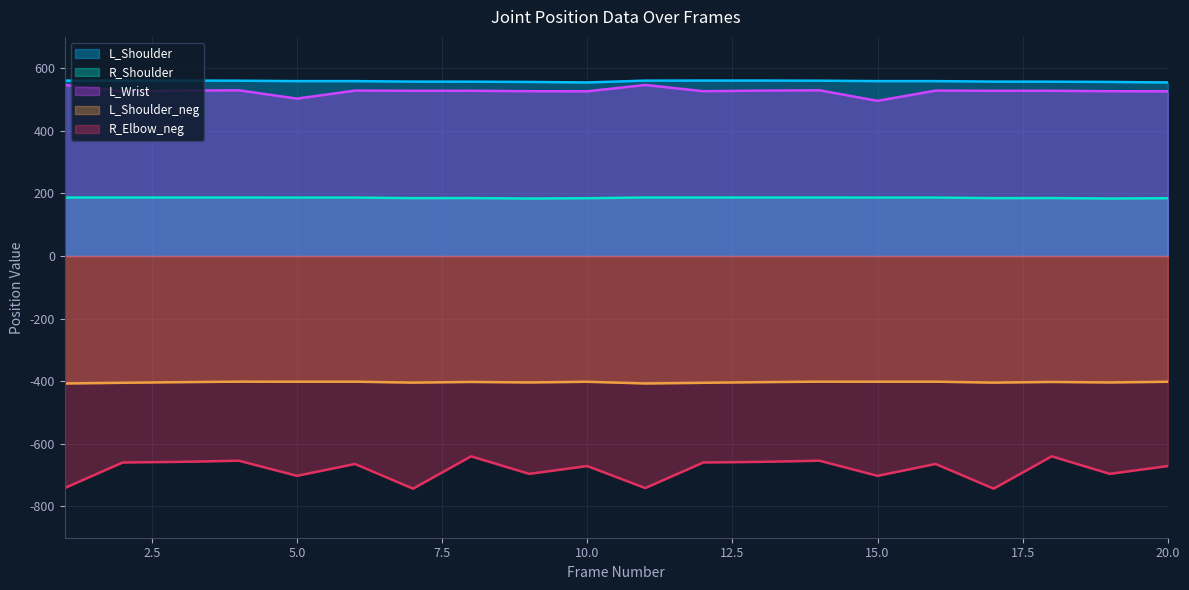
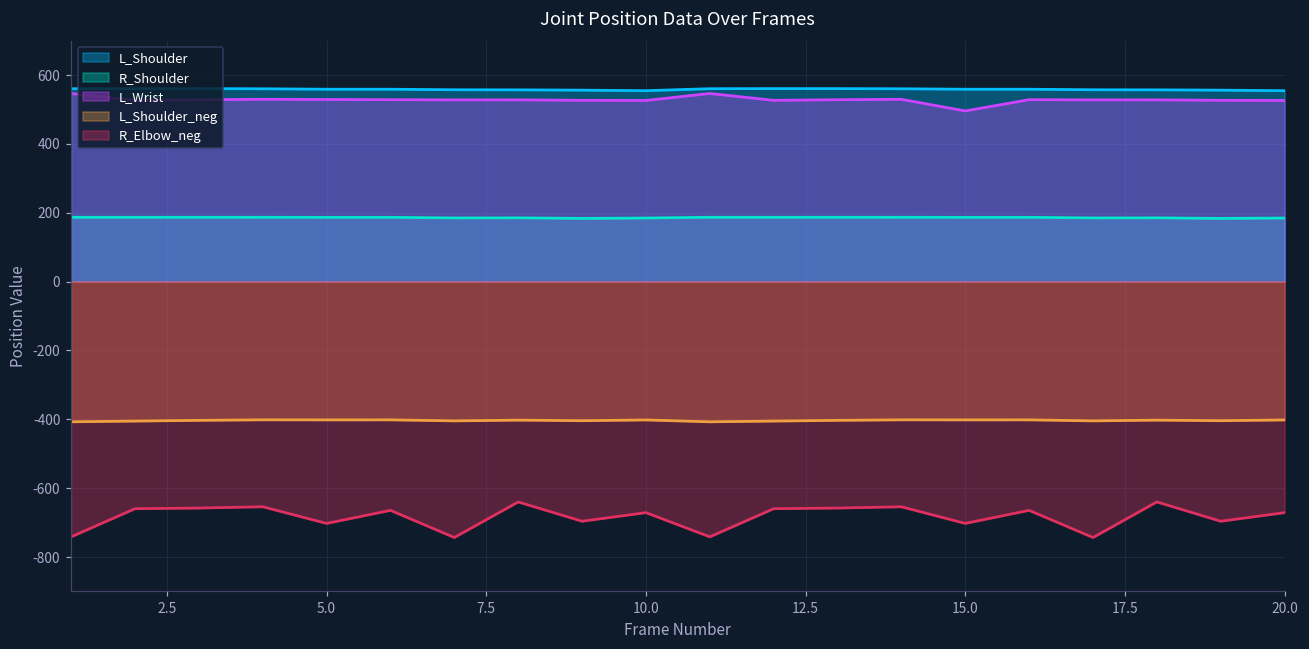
L_Wrist, 5.0: 500 -> 530
